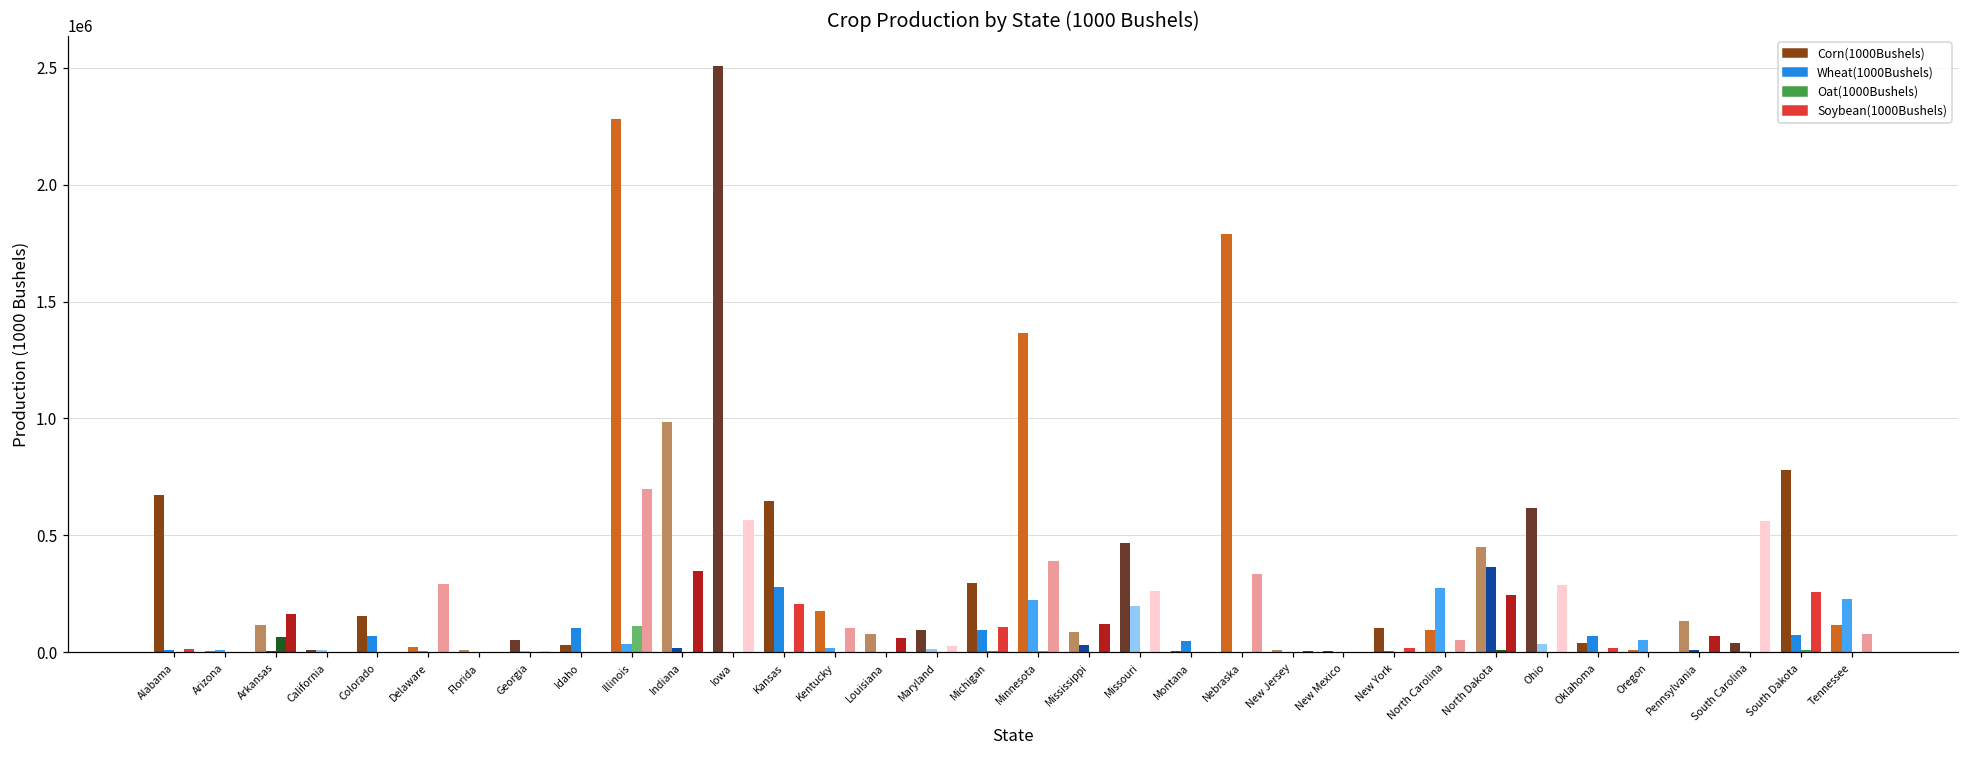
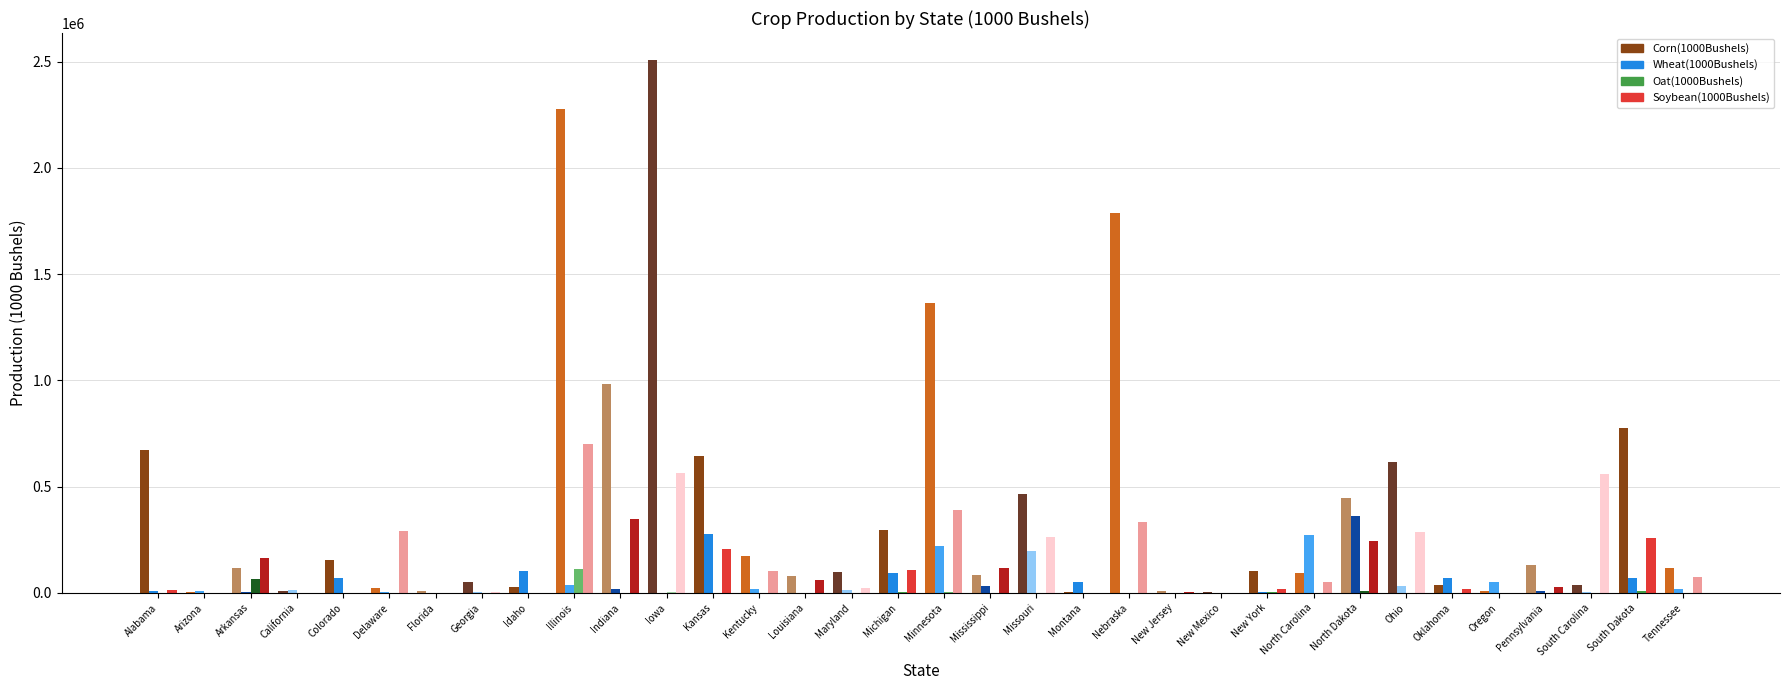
Soybean(1000Bushels), Pennsylvania: 70000 -> 30000
Wheat(1000Bushels), Tennessee: 230000 -> 20000
